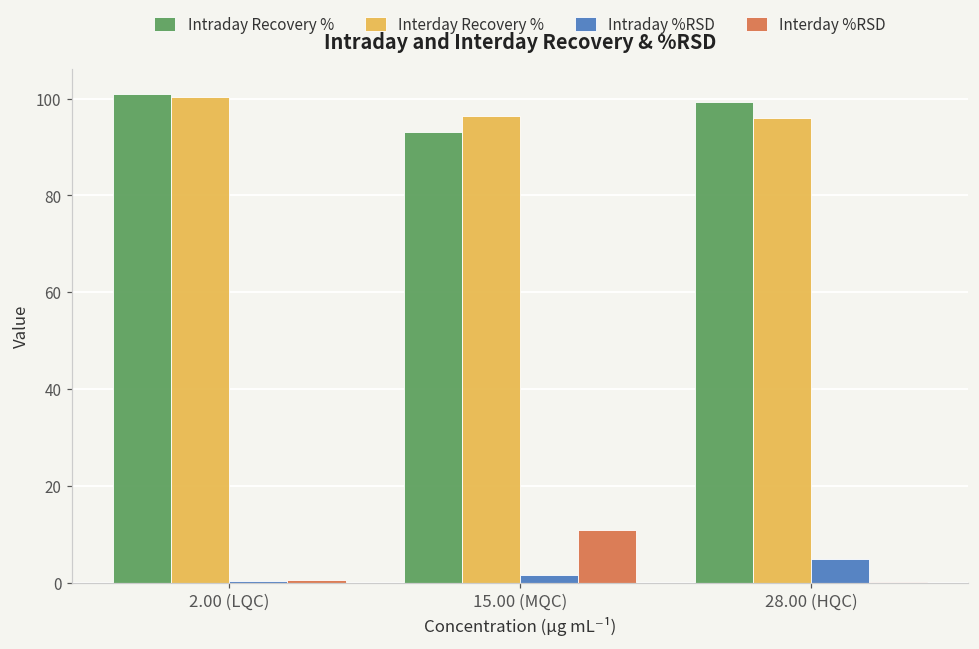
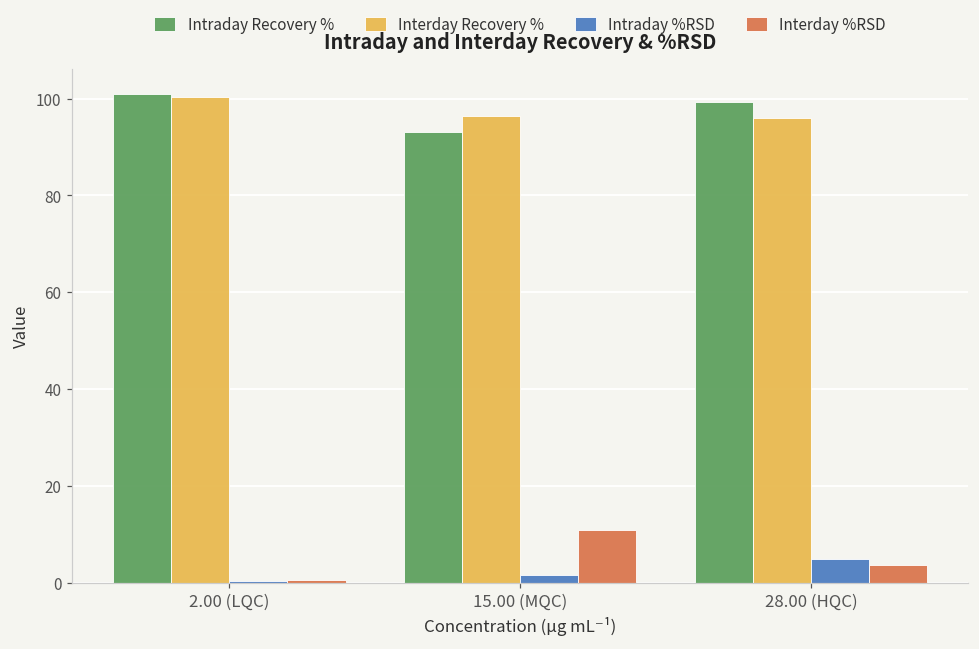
Interday %RSD, 28.00 (HQC): 0 -> 4
